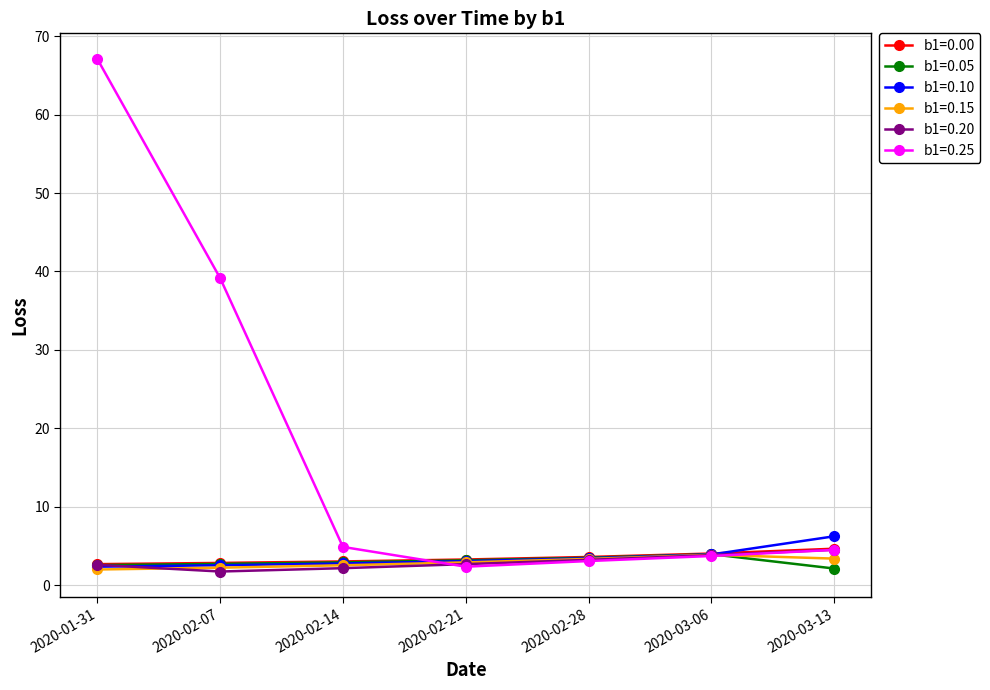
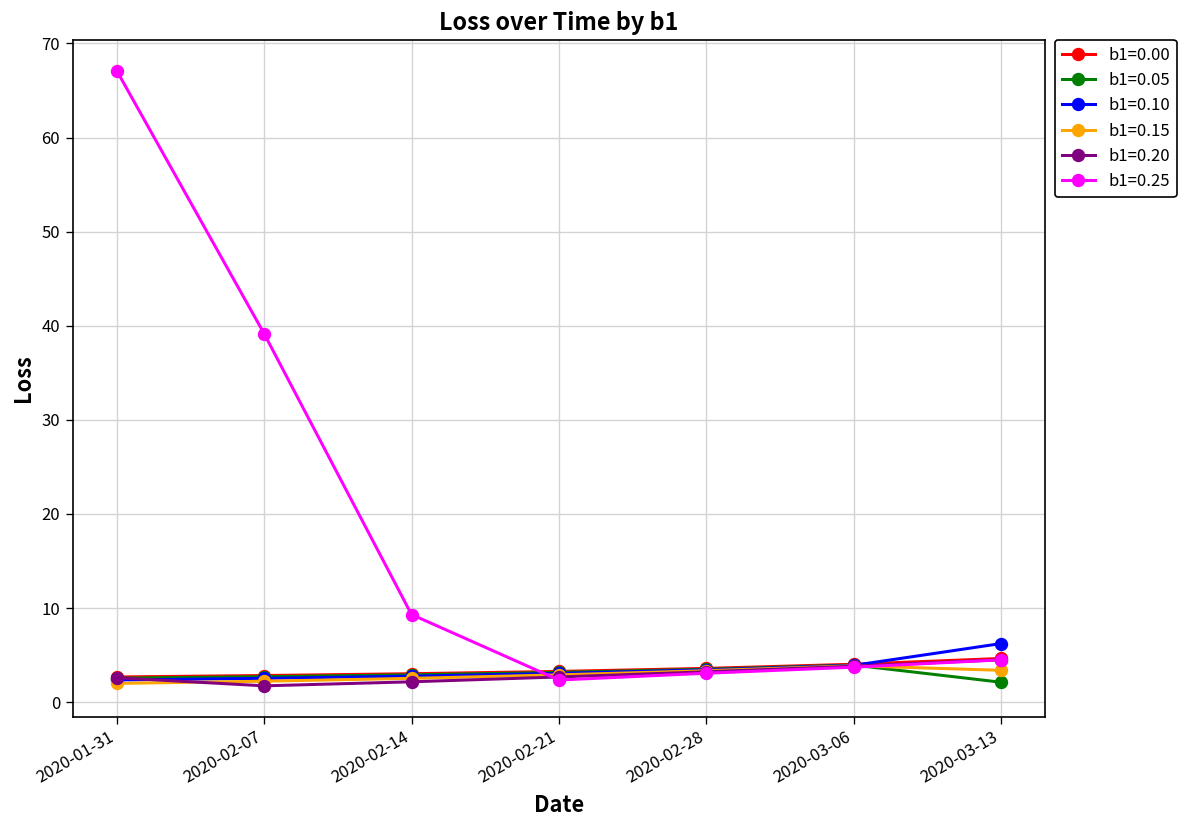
b1=0.25, 2020-02-14: 5 -> 9
